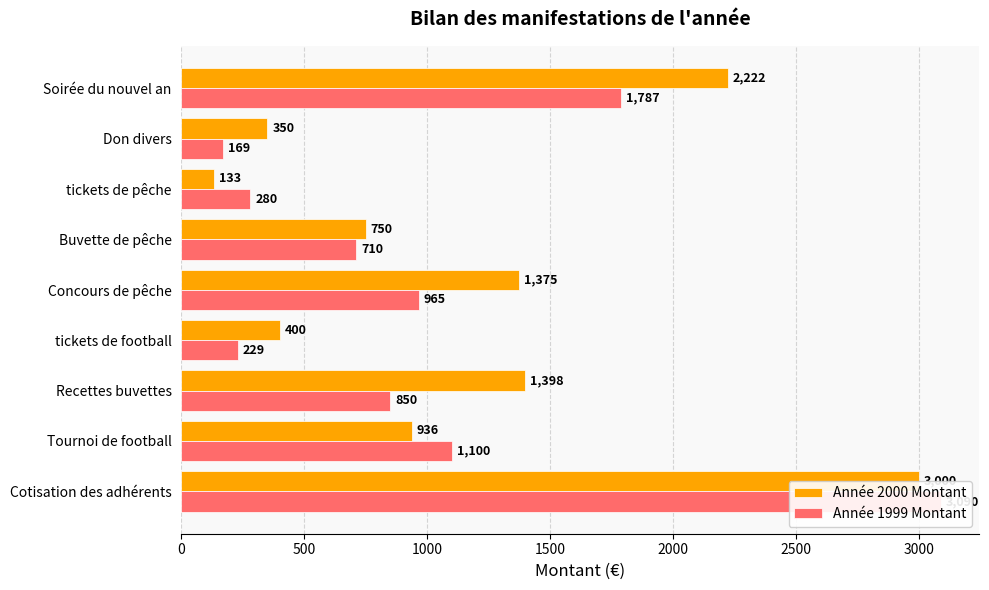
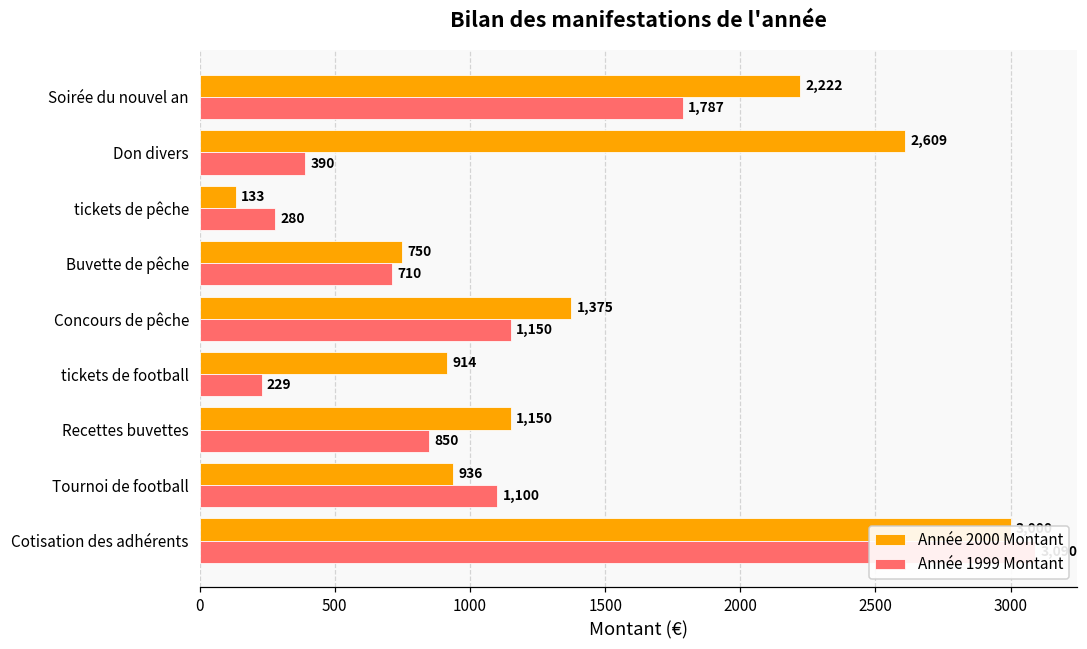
Année 2000 Montant, Don divers: 350 -> 2,609
Année 1999 Montant, Don divers: 169 -> 390
Année 1999 Montant, Concours de pêche: 965 -> 1,150
Année 2000 Montant, tickets de football: 400 -> 914
Année 2000 Montant, Recettes buvettes: 1,398 -> 1,150
